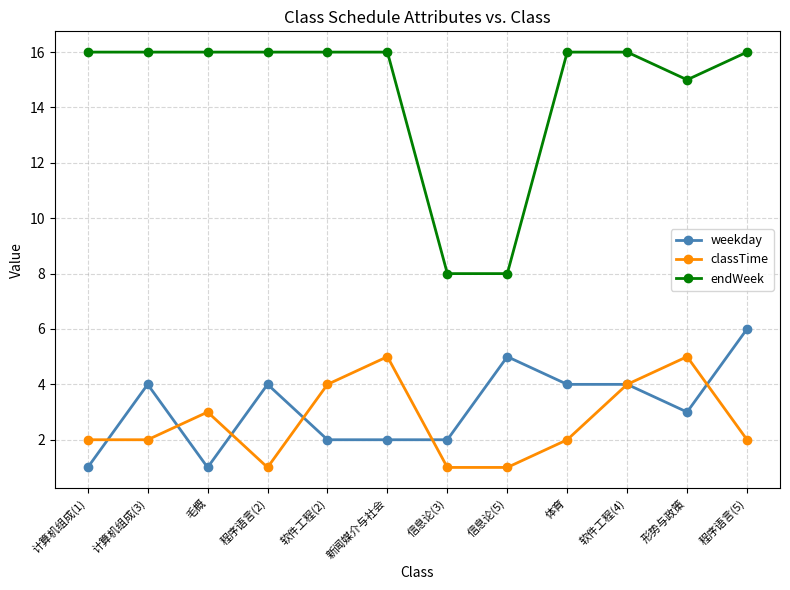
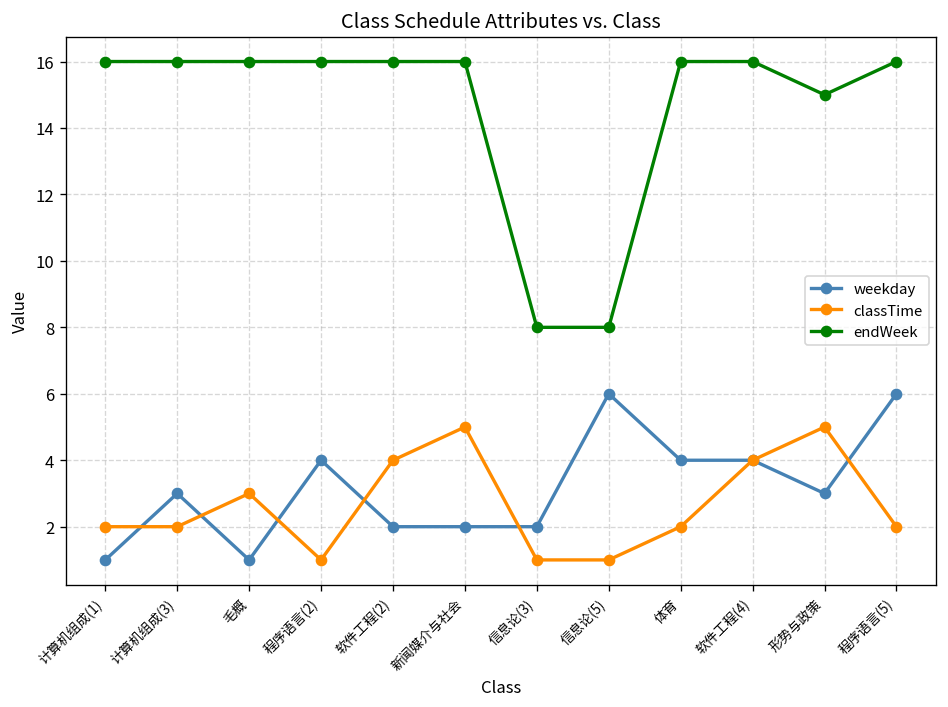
weekday, 计算机组成(3): 4 -> 3
weekday, 信息论(5): 5 -> 6
